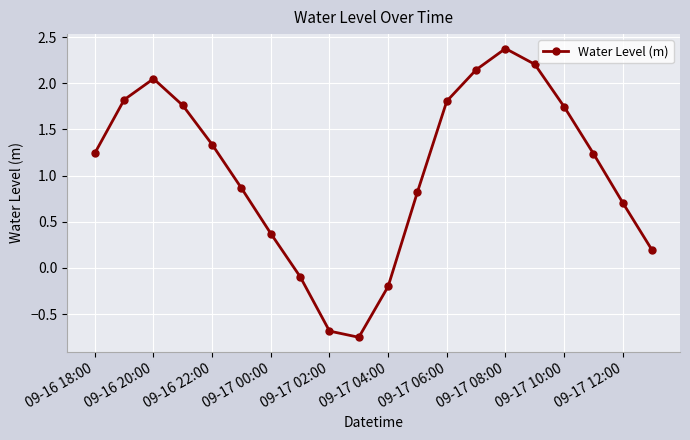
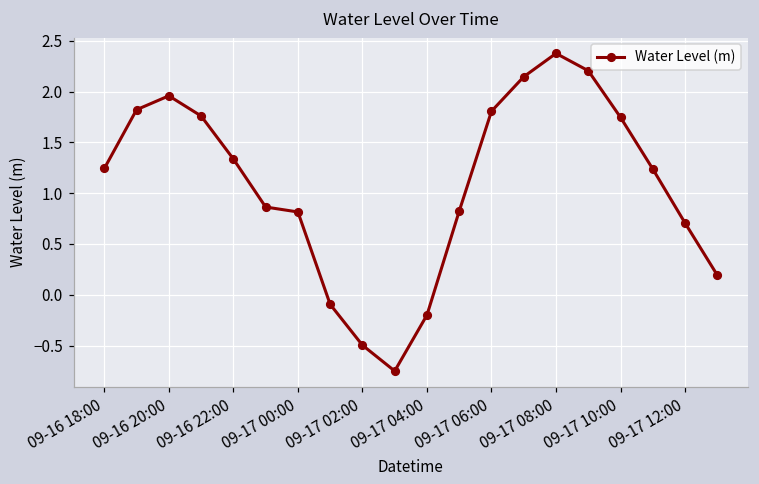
09-16 20:00: 2.05 -> 1.96
09-17 00:00: 0.4 -> 0.8
09-17 02:00: -0.7 -> -0.5
